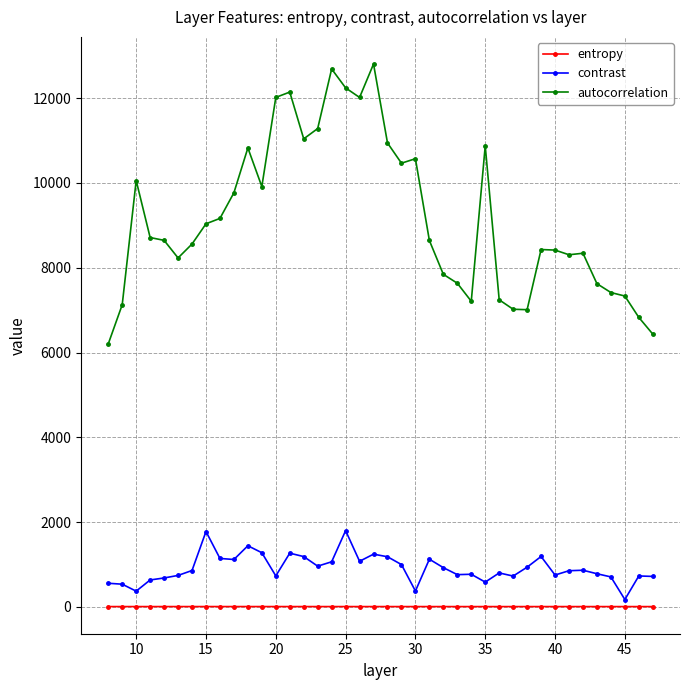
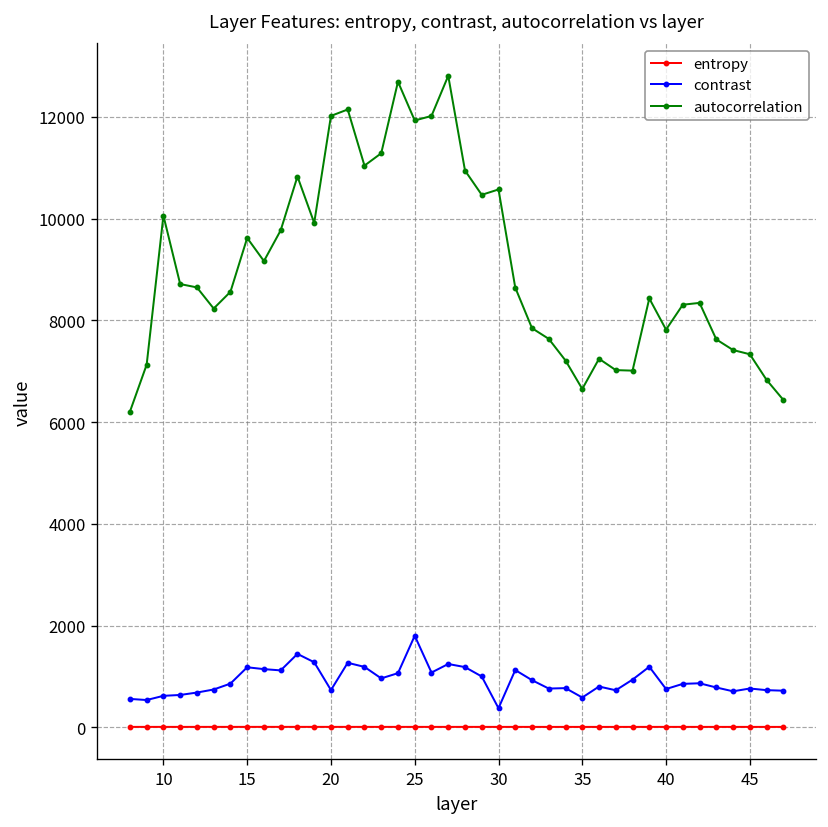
contrast, 10: 400 -> 600
contrast, 15: 1800 -> 1200
autocorrelation, 15: 9000 -> 9600
autocorrelation, 25: 12200 -> 11900
autocorrelation, 35: 10900 -> 6700
autocorrelation, 40: 8400 -> 7800
contrast, 45: 200 -> 800
